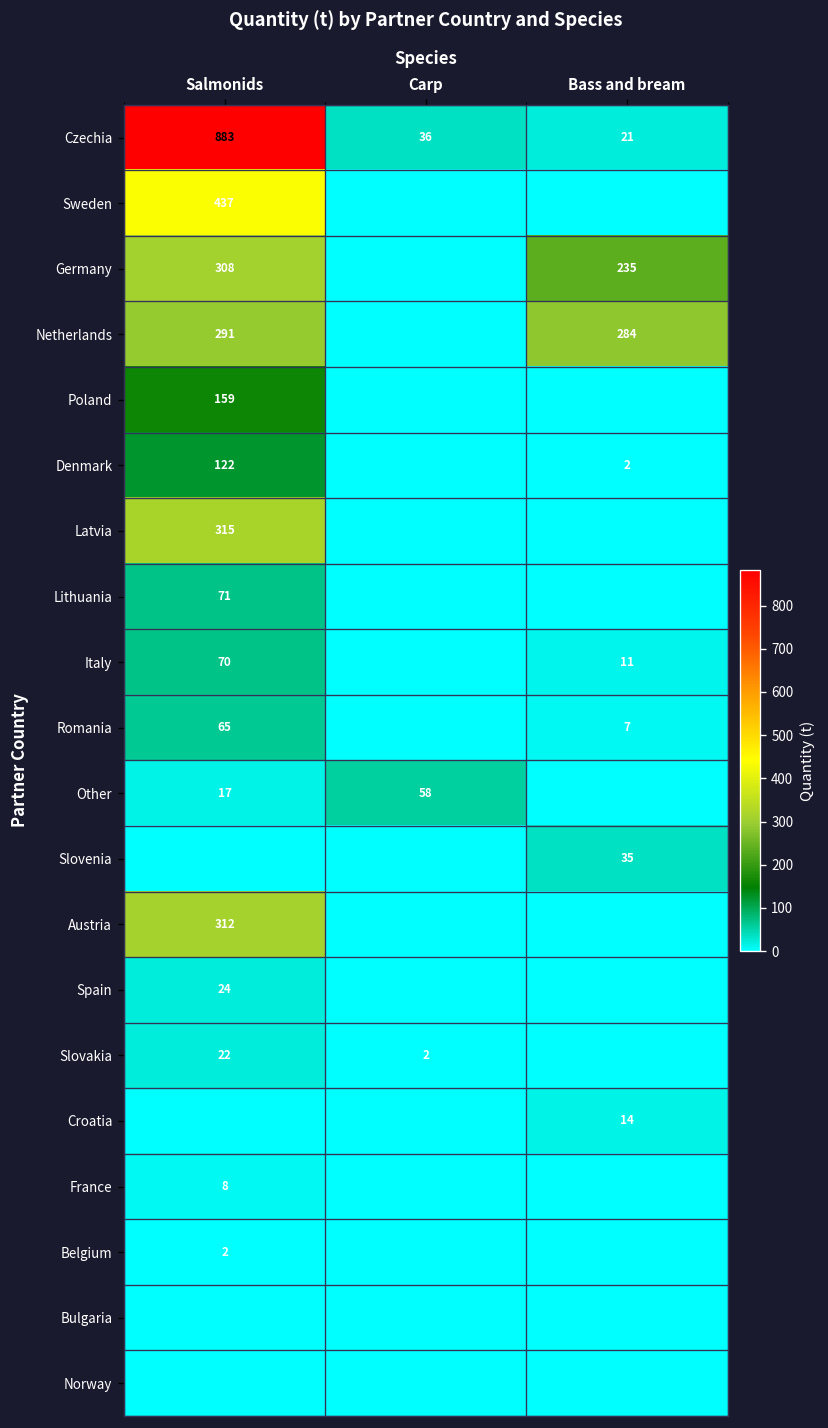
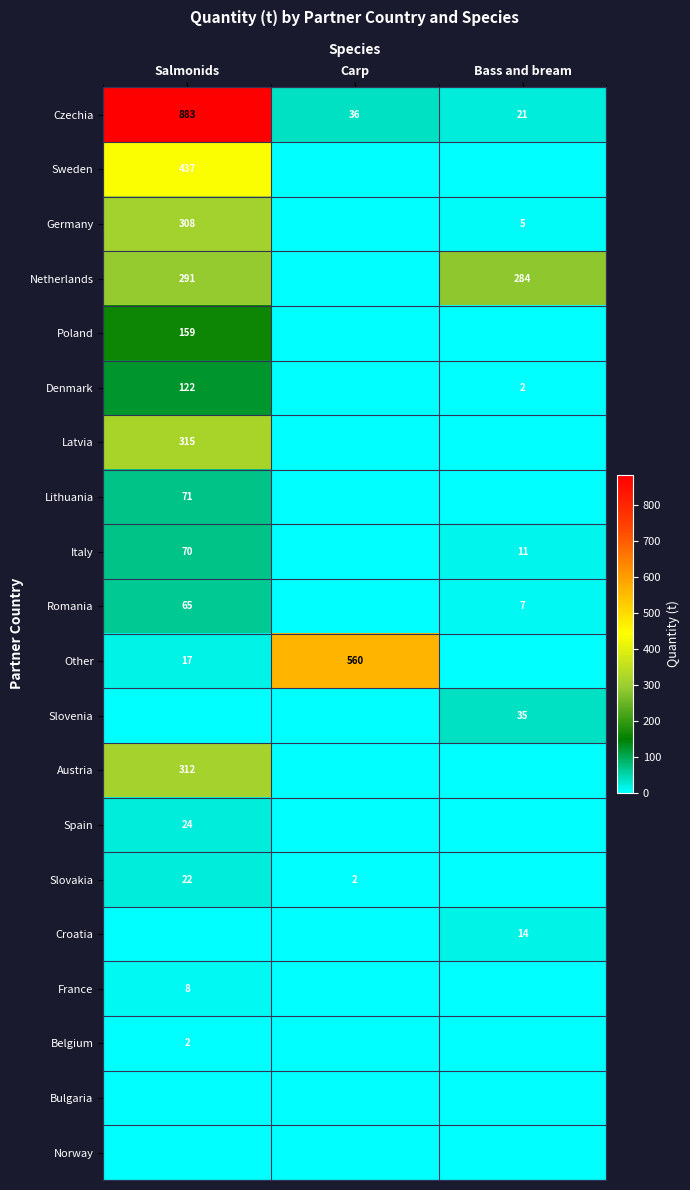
Germany, Bass and bream: 235 -> 5
Other, Carp: 58 -> 560
